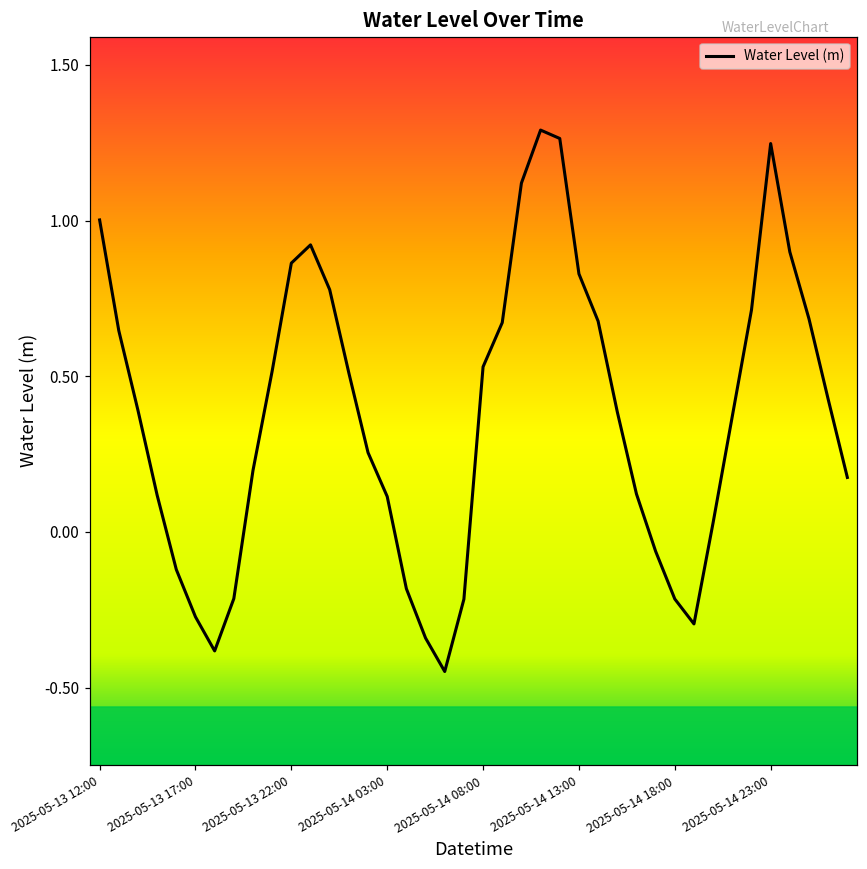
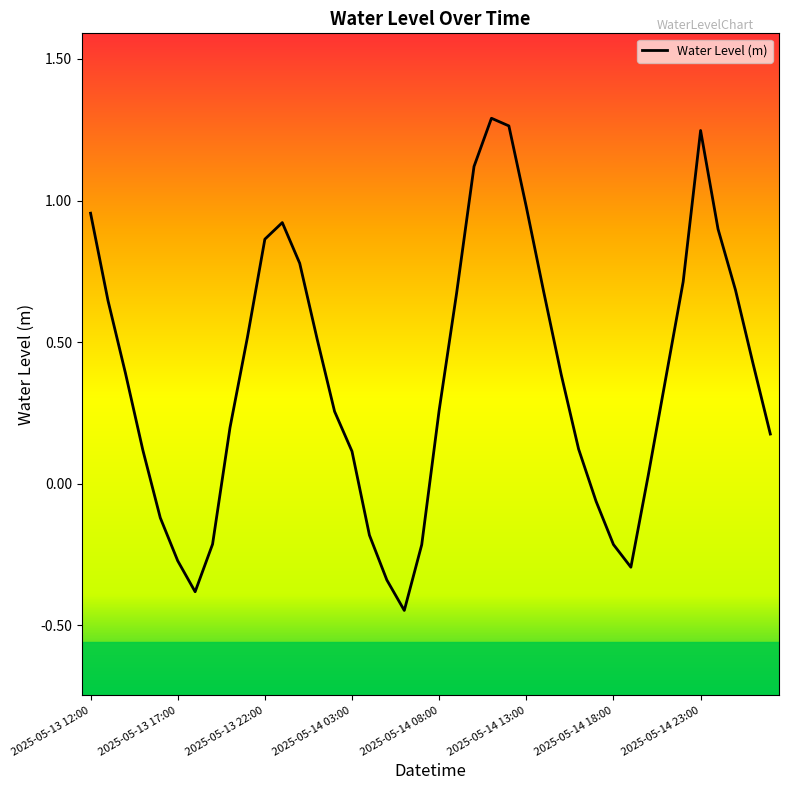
2025-05-13 12:00: 1.00 -> 0.96
2025-05-14 08:00: 0.53 -> 0.26
2025-05-14 13:00: 0.83 -> 0.98
